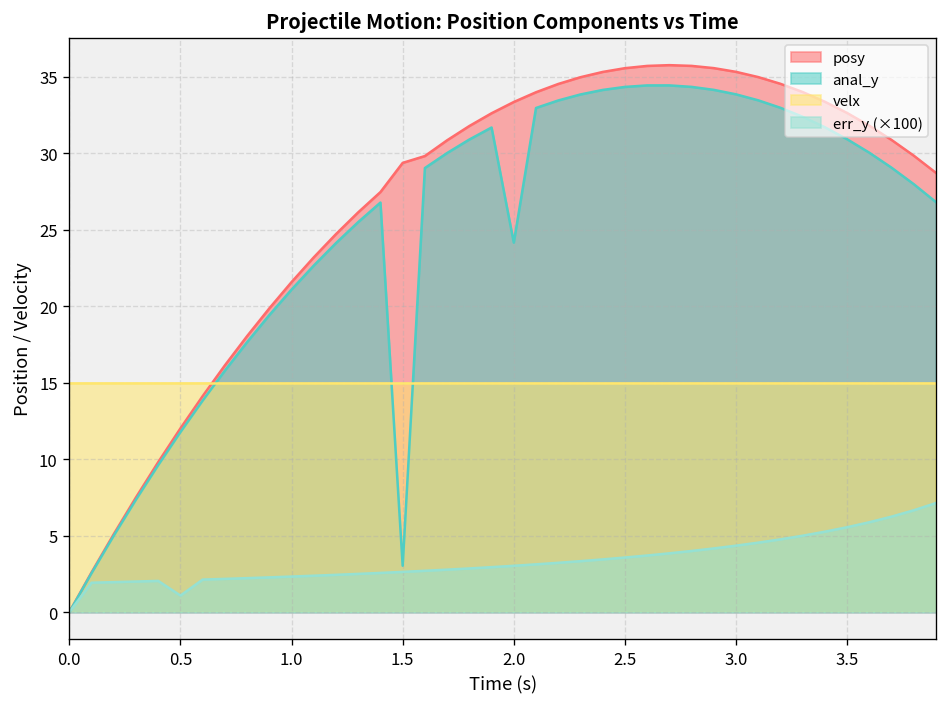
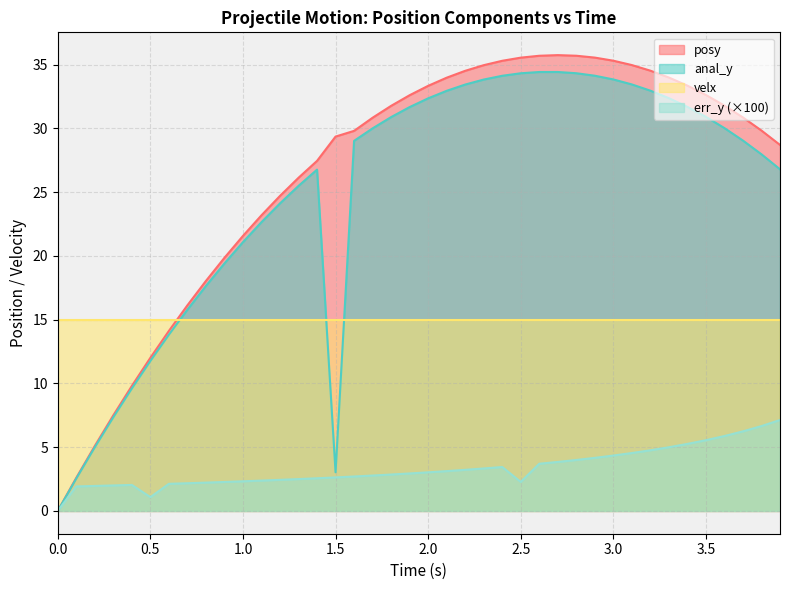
anal_y, 2.0: 24.1 -> 32.4
err_y (×100), 2.5: 3.6 -> 2.3
